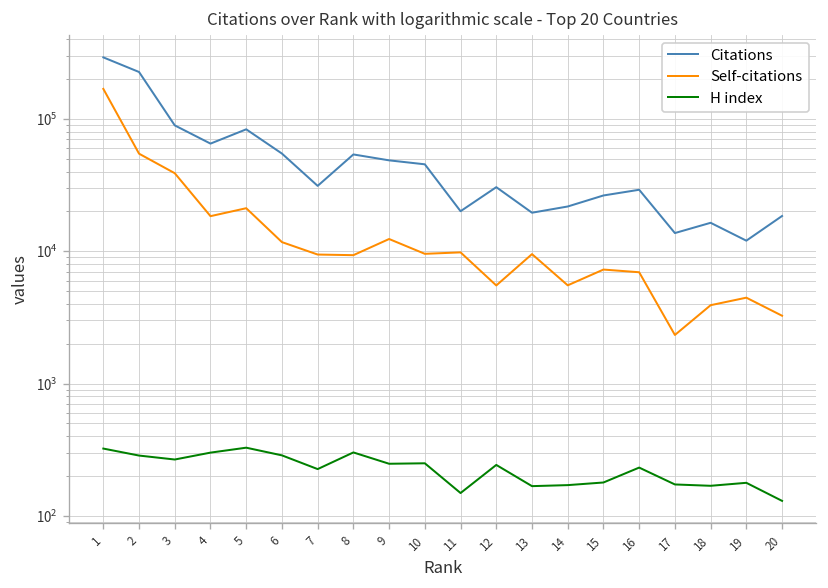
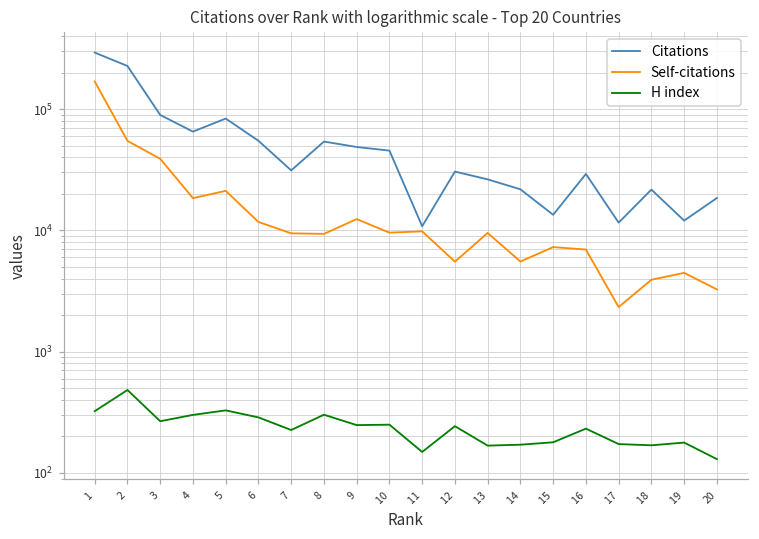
H index, 2: 290 -> 500
Citations, 11: 20000 -> 11000
Citations, 13: 20000 -> 26000
Citations, 15: 26000 -> 13000
Citations, 17: 14000 -> 12000
Citations, 18: 16000 -> 22000
